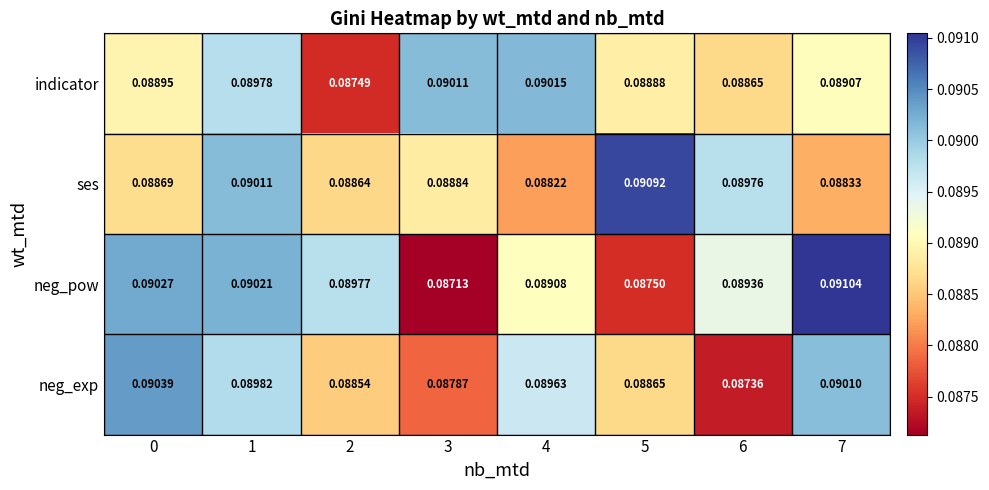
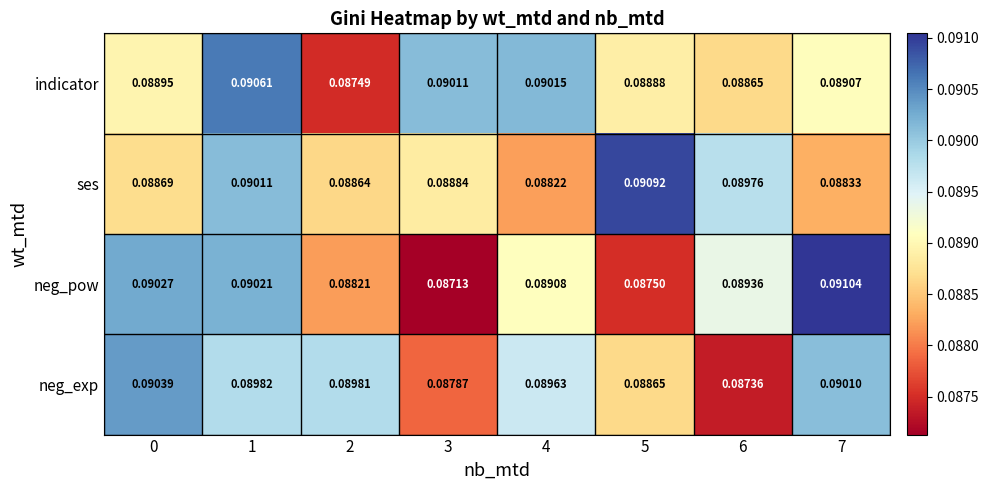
indicator, 1: 0.08978 -> 0.09061
neg_pow, 2: 0.08977 -> 0.08821
neg_exp, 2: 0.08854 -> 0.08981
